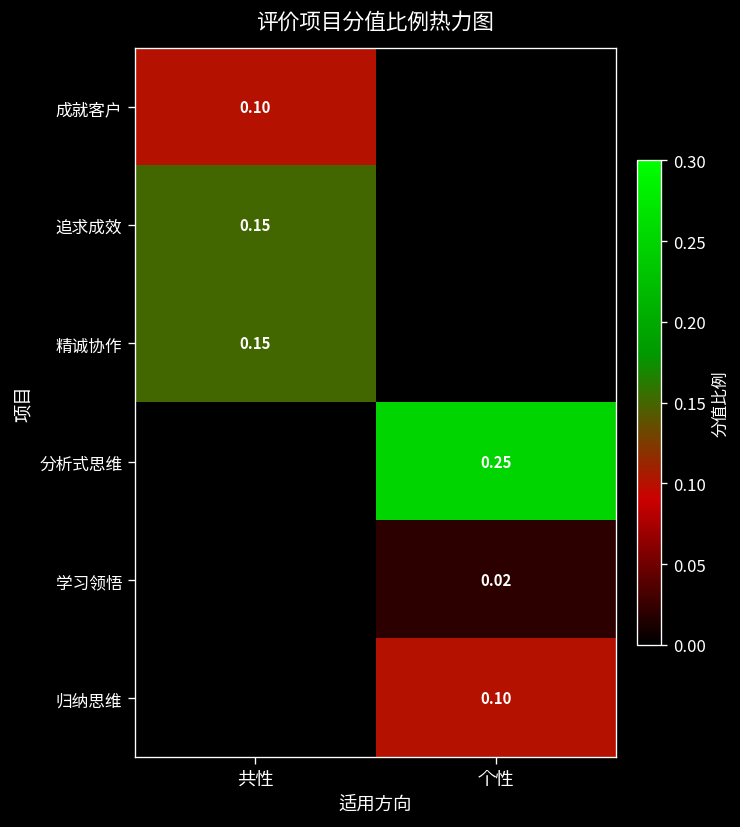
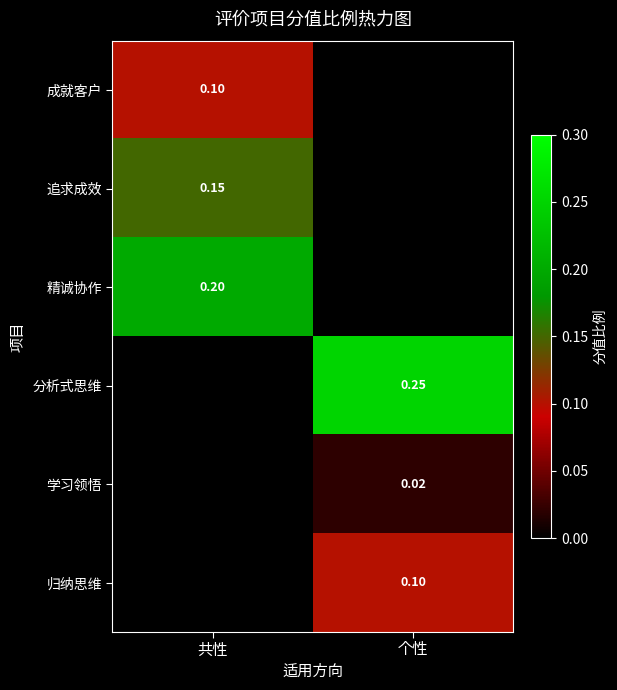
精诚协作, 共性: 0.15 -> 0.20
